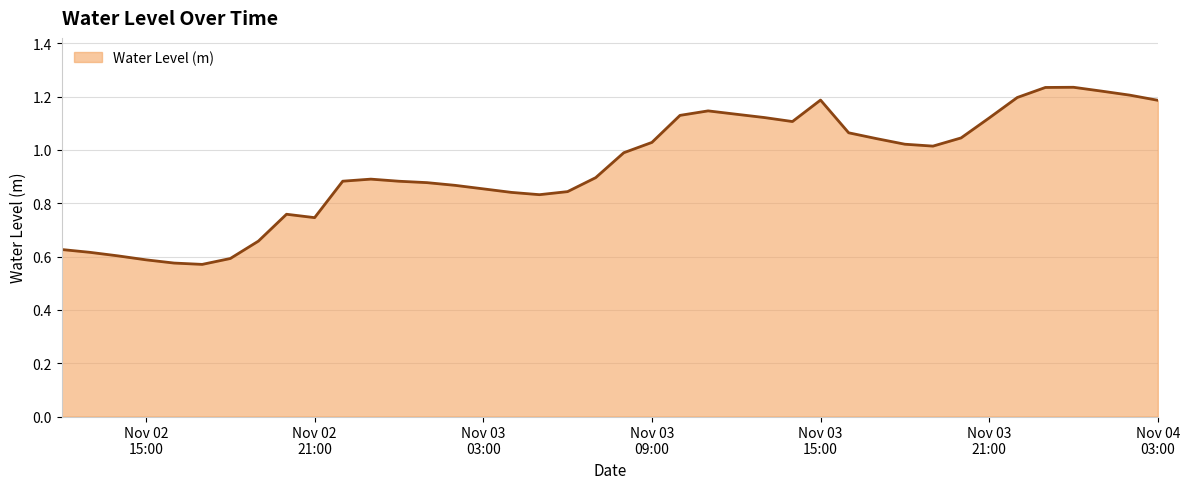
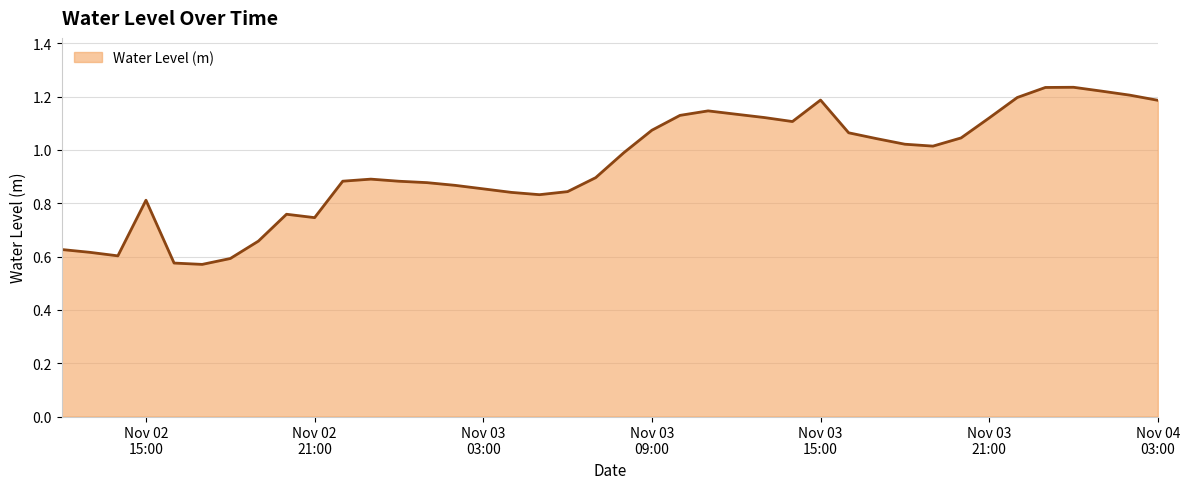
Nov 02 15:00: 0.59 -> 0.81
Nov 03 09:00: 1.03 -> 1.07
